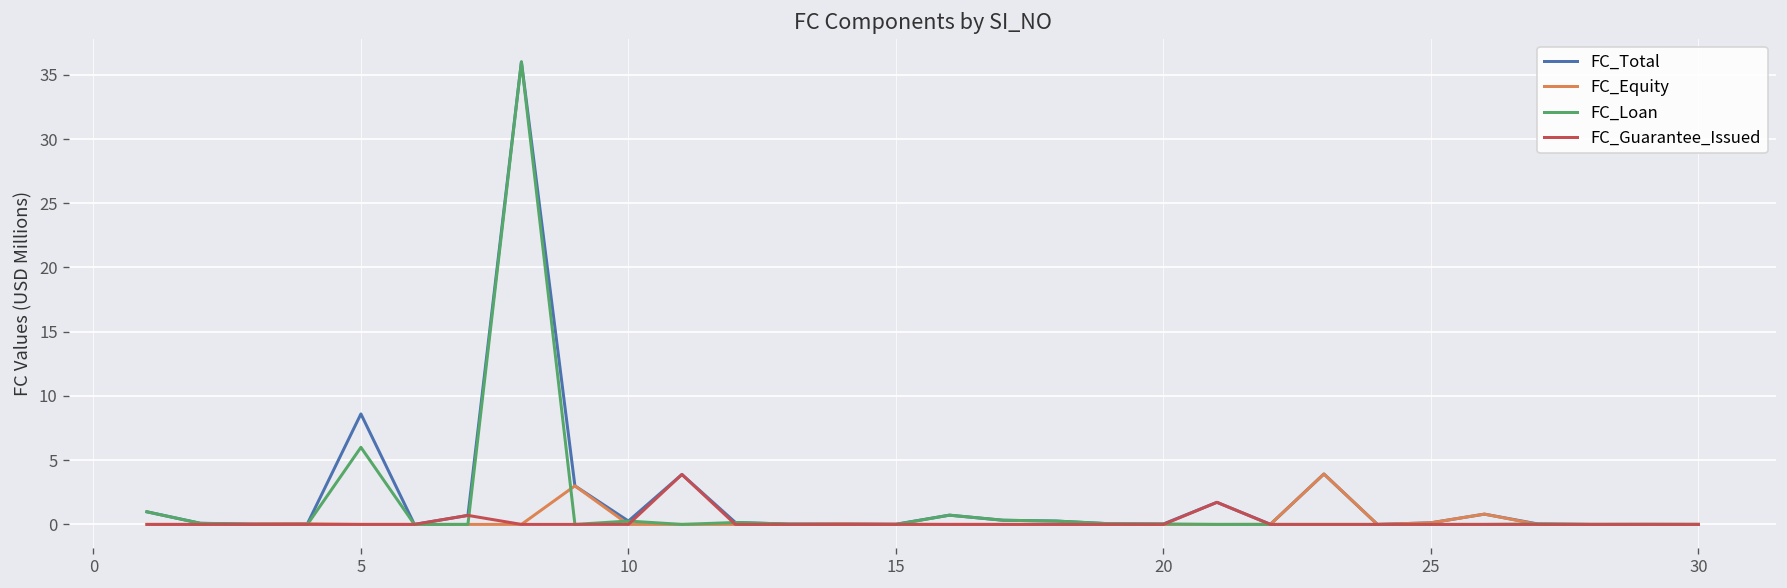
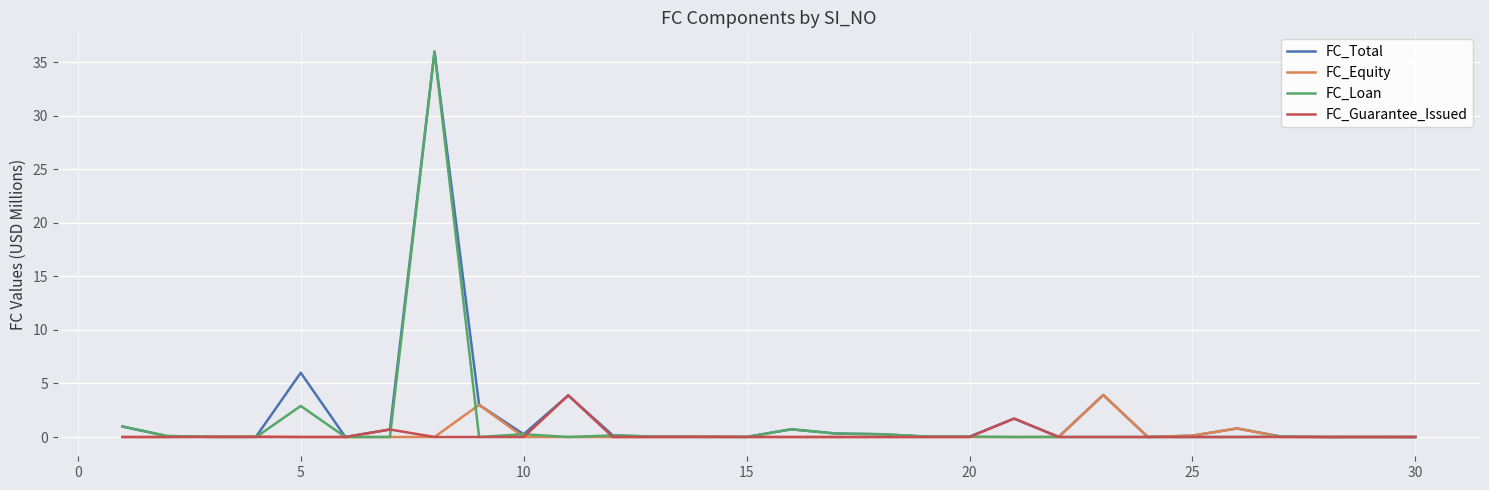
FC_Total, 5: 8.6 -> 6.0
FC_Loan, 5: 6.0 -> 2.9
